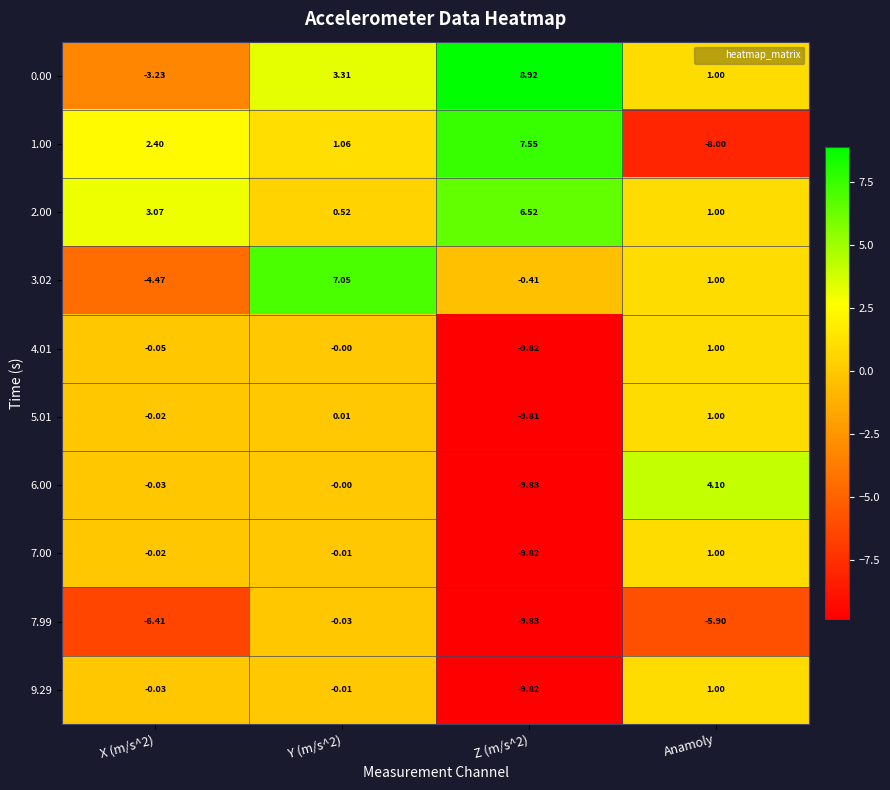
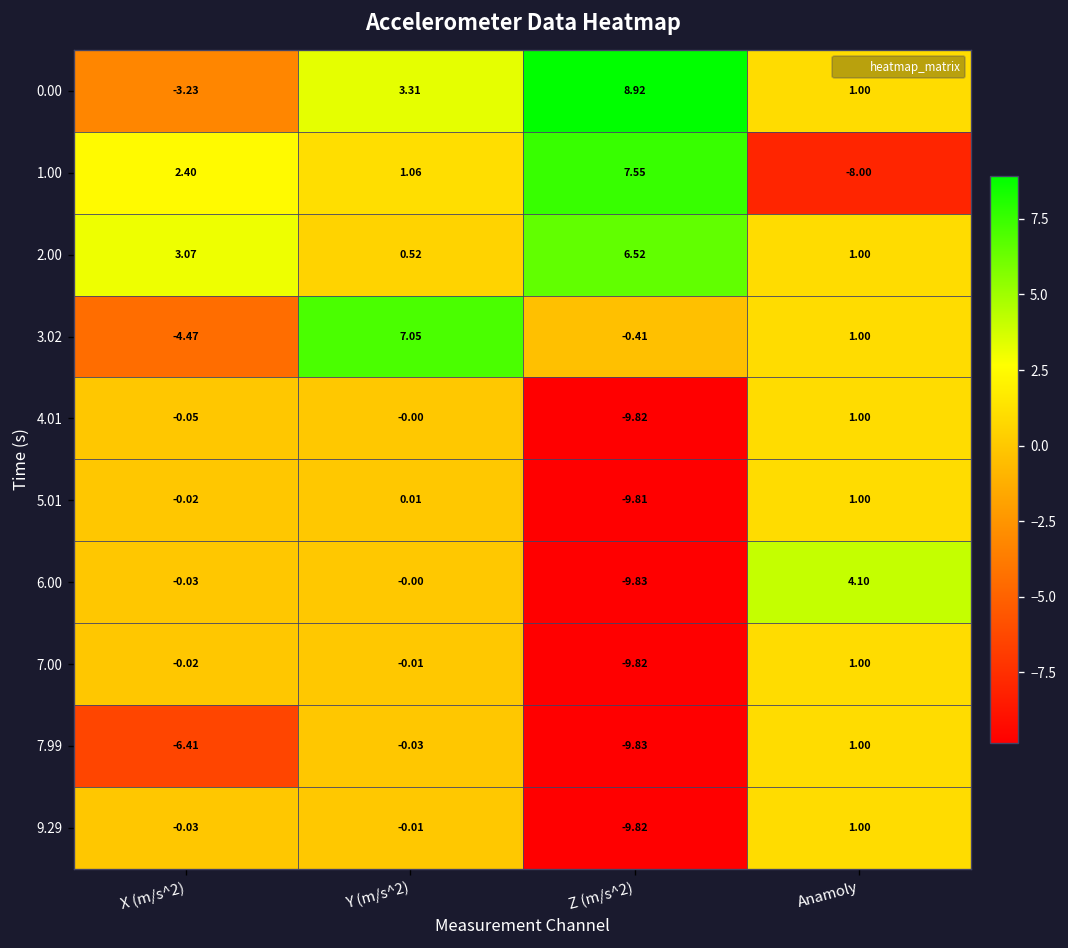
7.99, Anamoly: -5.90 -> 1.00
